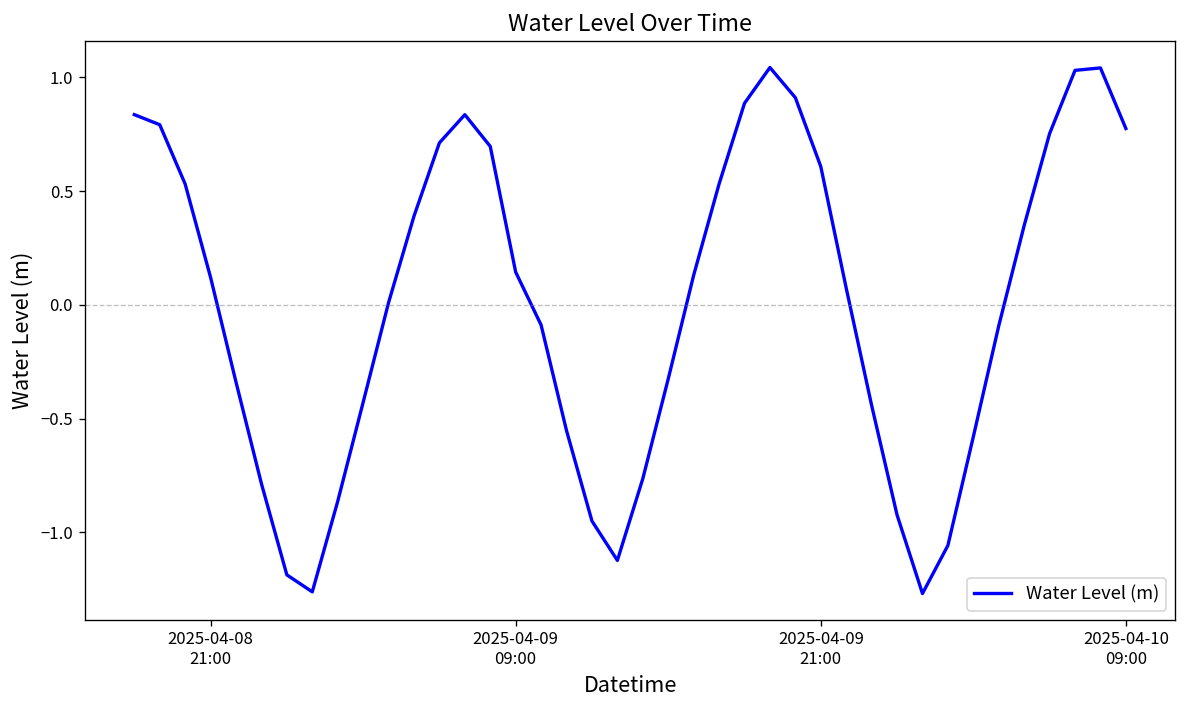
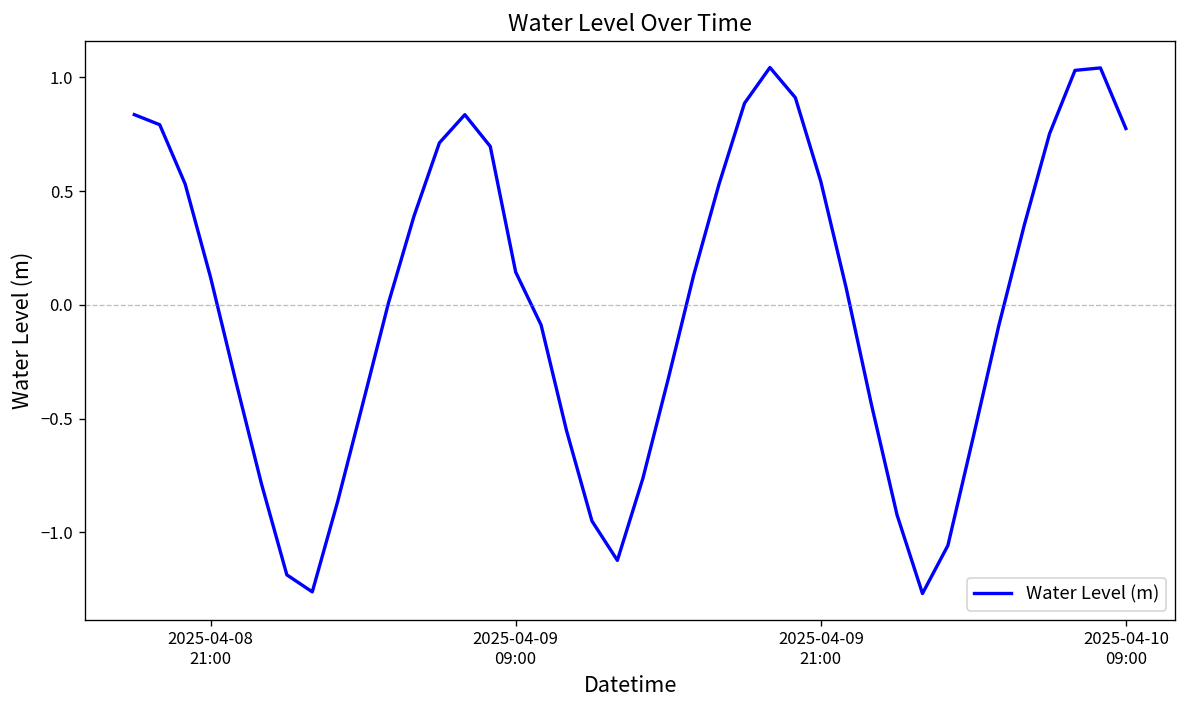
2025-04-09 21:00: 0.61 -> 0.54
